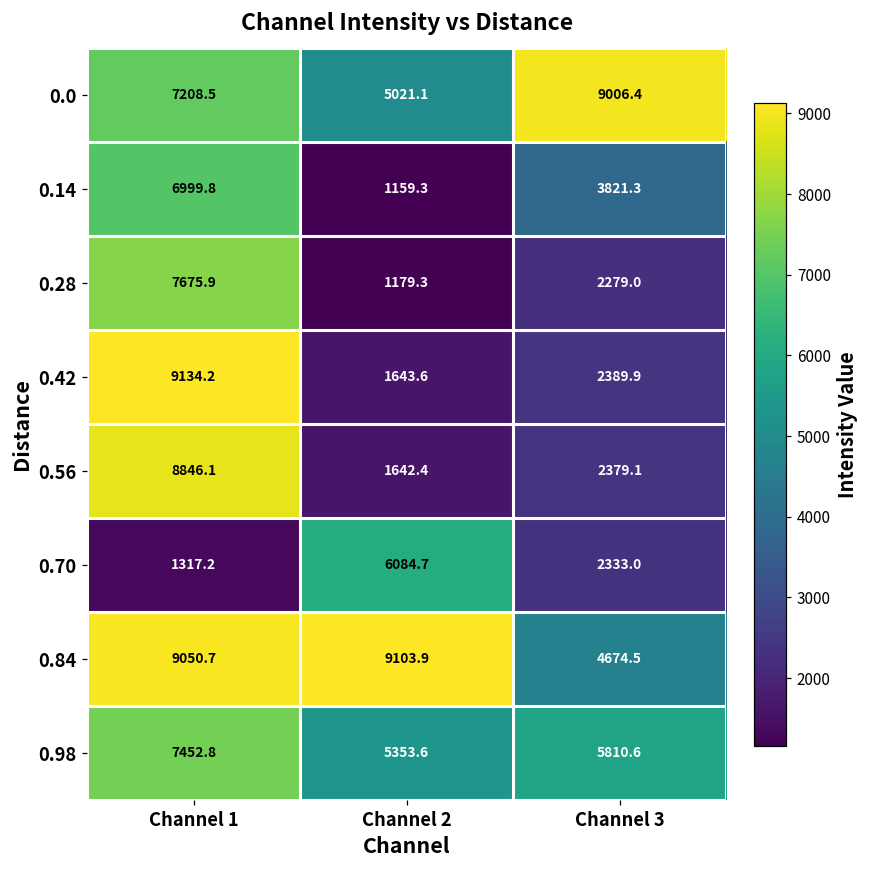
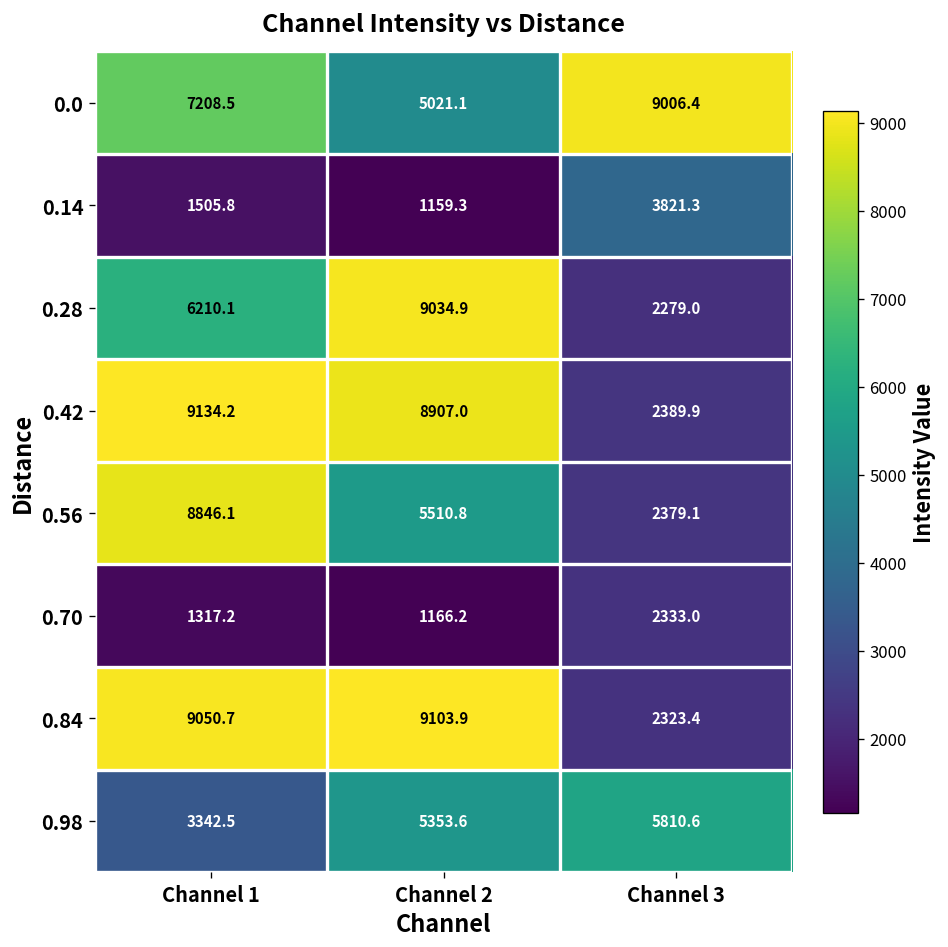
0.14, Channel 1: 6999.8 -> 1505.8
0.28, Channel 1: 7675.9 -> 6210.1
0.28, Channel 2: 1179.3 -> 9034.9
0.42, Channel 2: 1643.6 -> 8907.0
0.56, Channel 2: 1642.4 -> 5510.8
0.70, Channel 2: 6084.7 -> 1166.2
0.84, Channel 3: 4674.5 -> 2323.4
0.98, Channel 1: 7452.8 -> 3342.5
